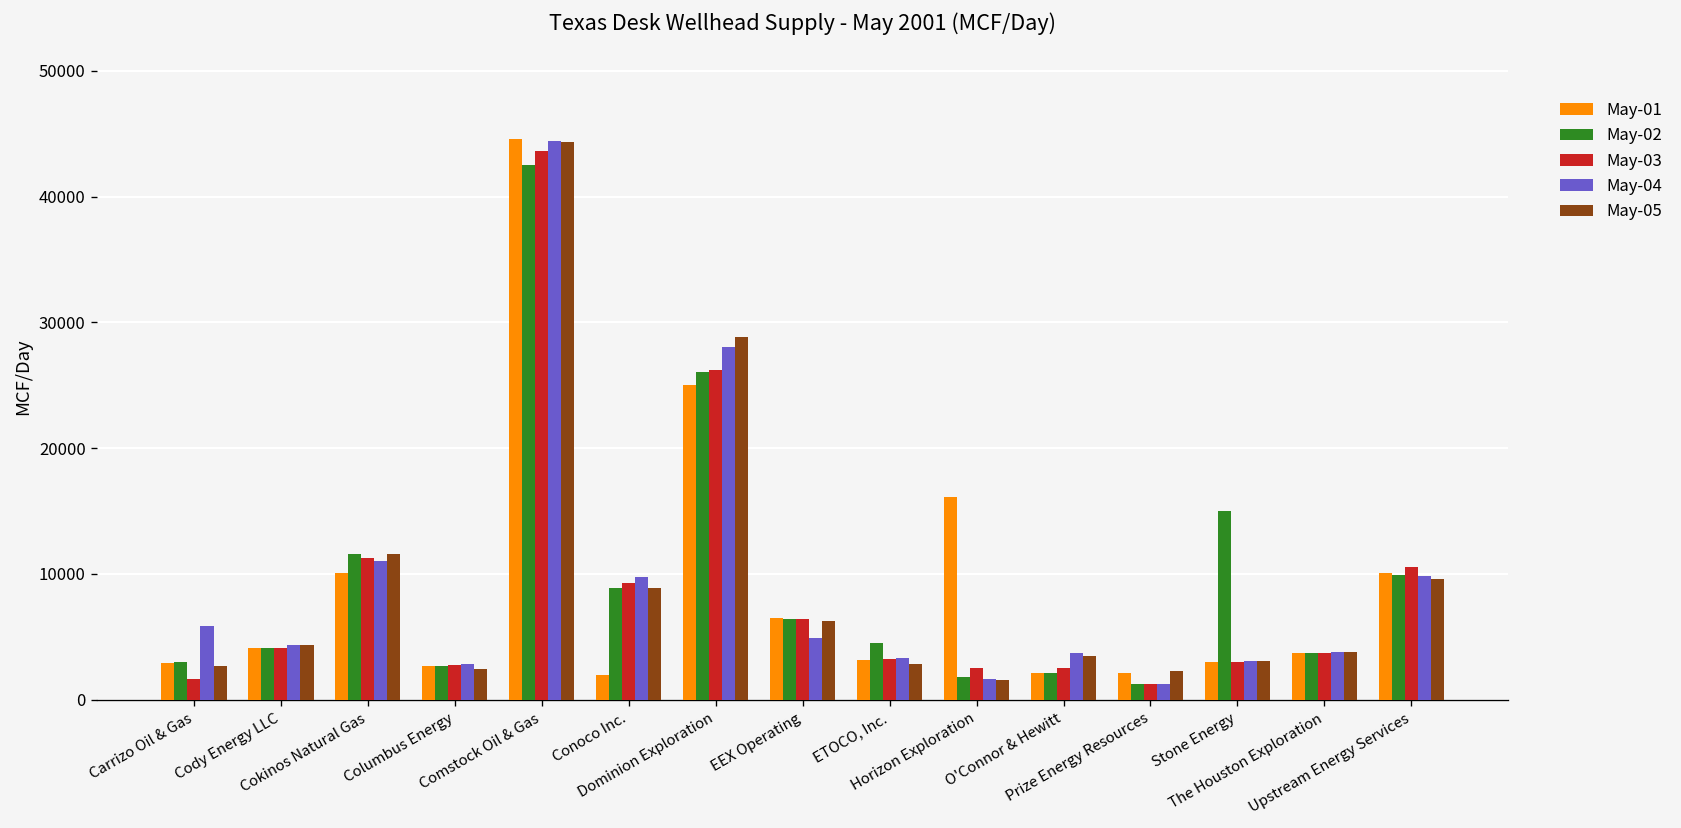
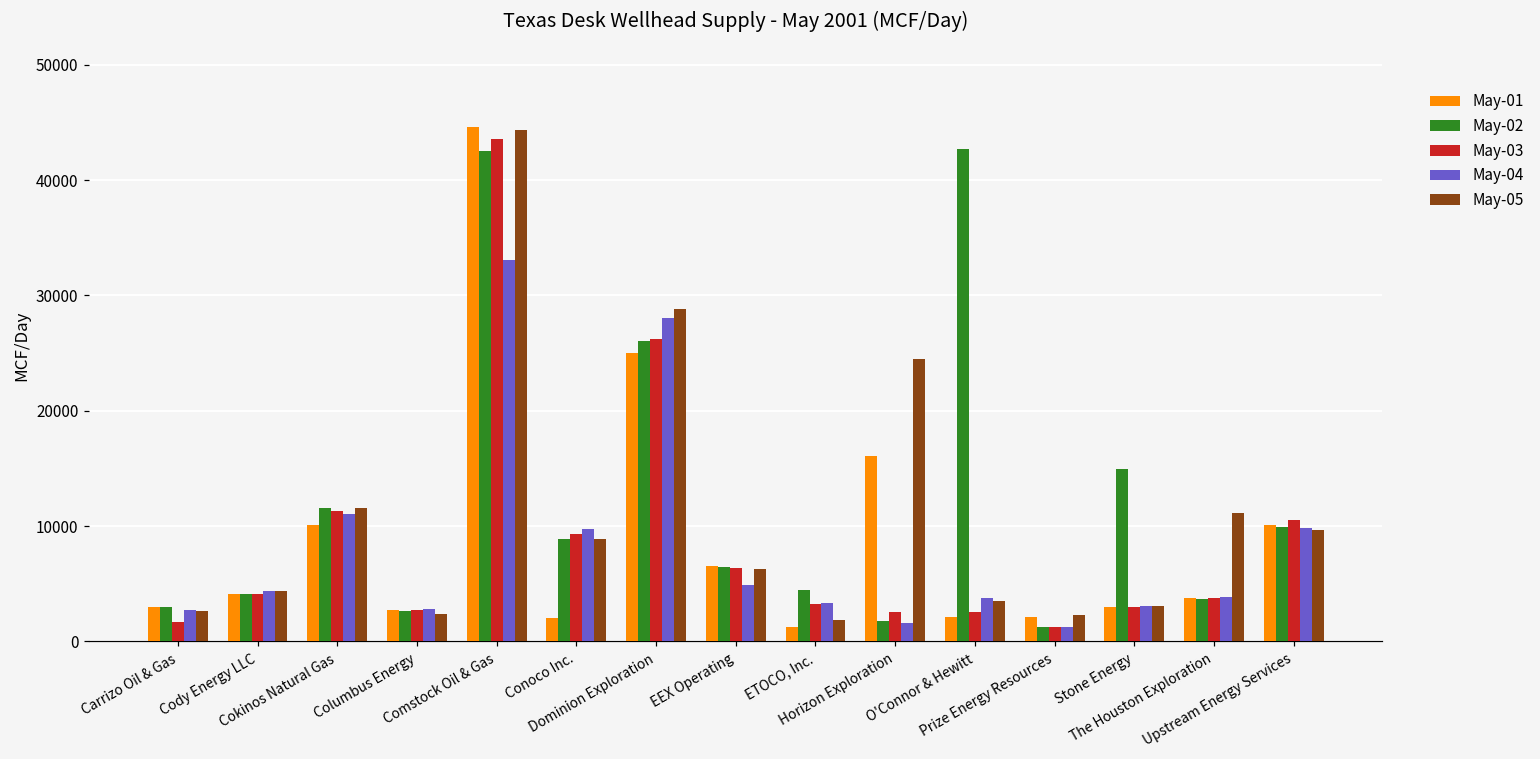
May-04, Carrizo Oil & Gas: 5900 -> 2700
May-04, Comstock Oil & Gas: 44400 -> 33100
May-01, ETOCO, Inc.: 3200 -> 1300
May-05, ETOCO, Inc.: 2900 -> 1900
May-05, Horizon Exploration: 1600 -> 24500
May-02, O'Connor & Hewitt: 2100 -> 42700
May-05, The Houston Exploration: 3800 -> 11200
